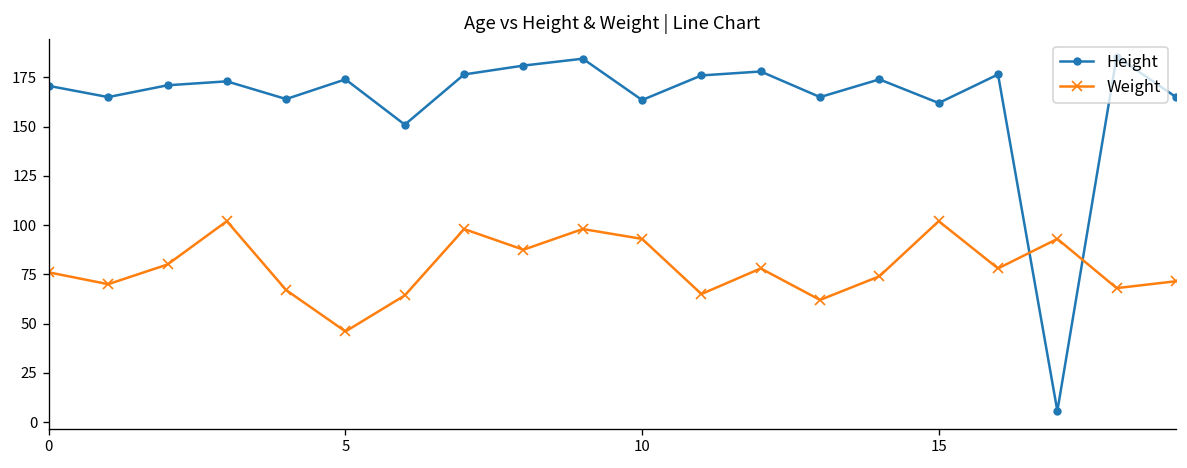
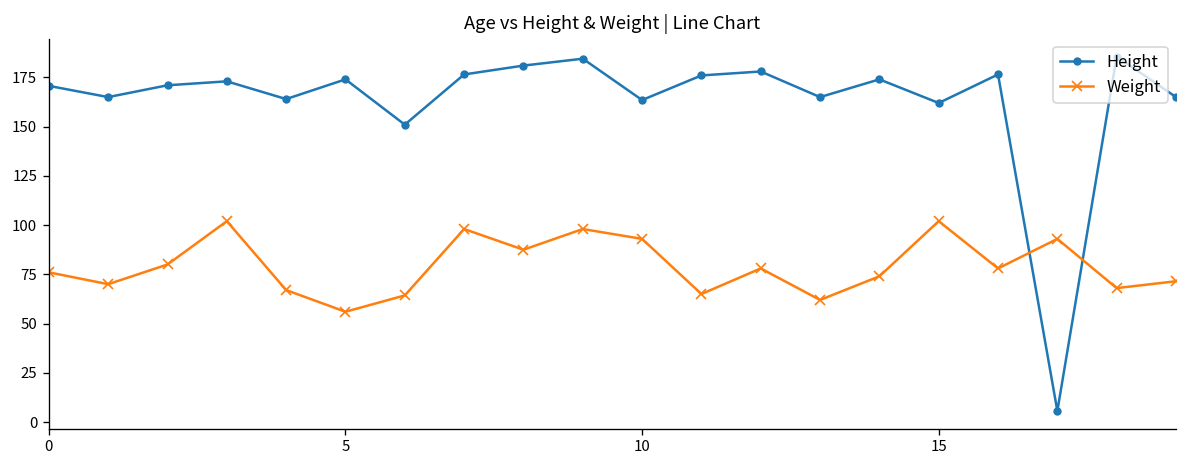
Weight, 5: 46 -> 56
